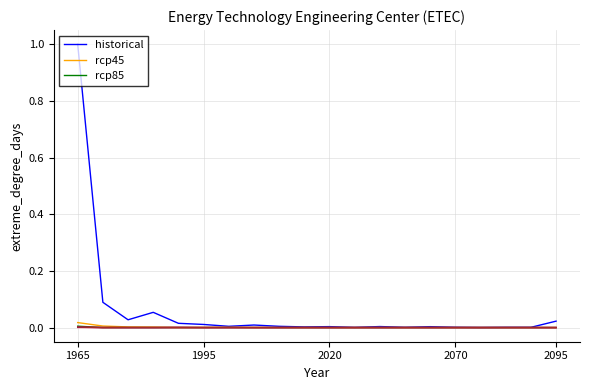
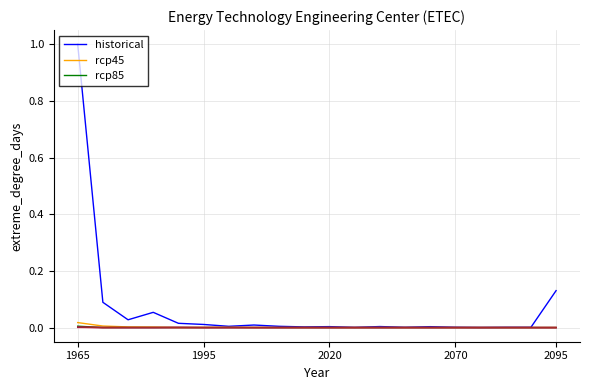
historical, 2095: 0.02 -> 0.13
